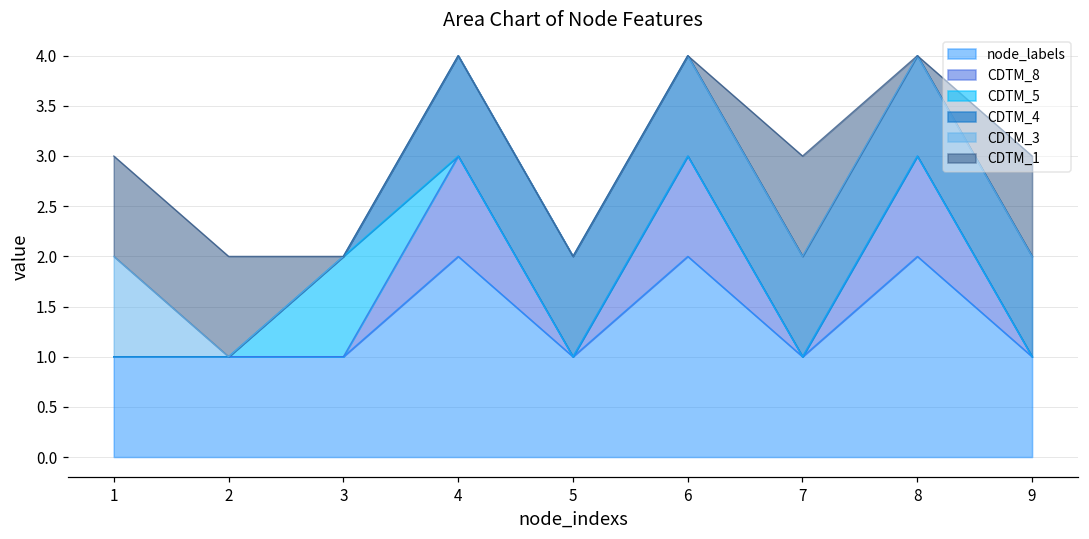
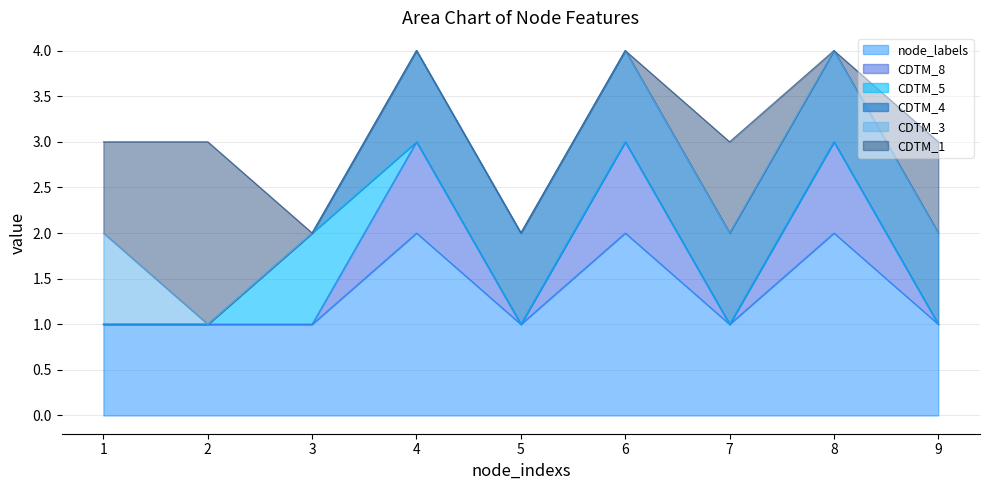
CDTM_1, 2: 1 -> 2
